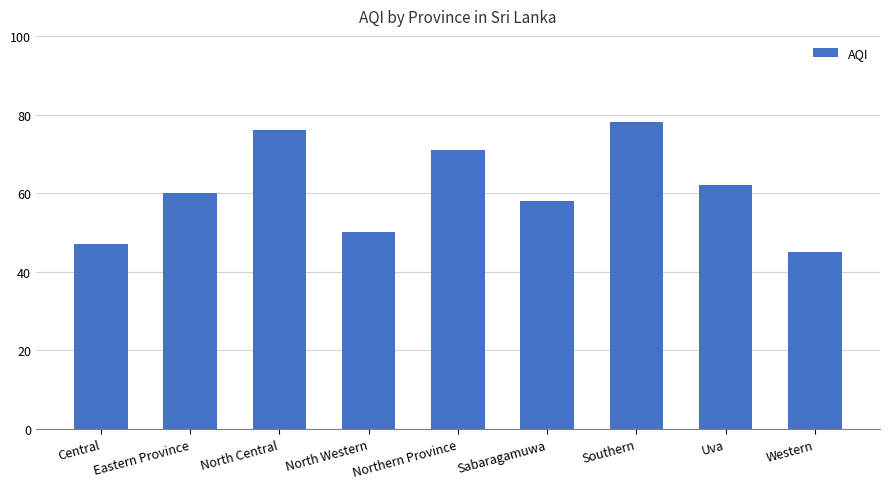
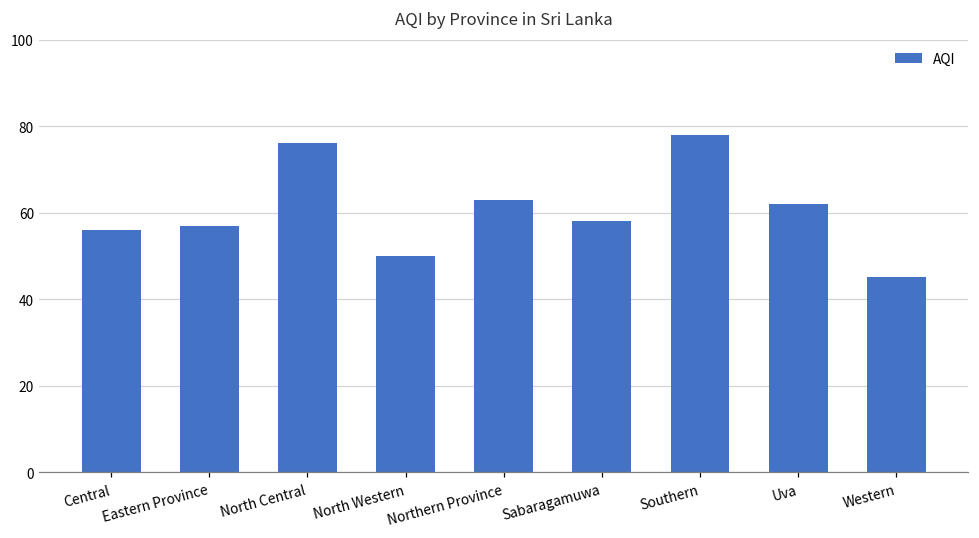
Central: 47 -> 56
Eastern Province: 60 -> 57
Northern Province: 71 -> 63
